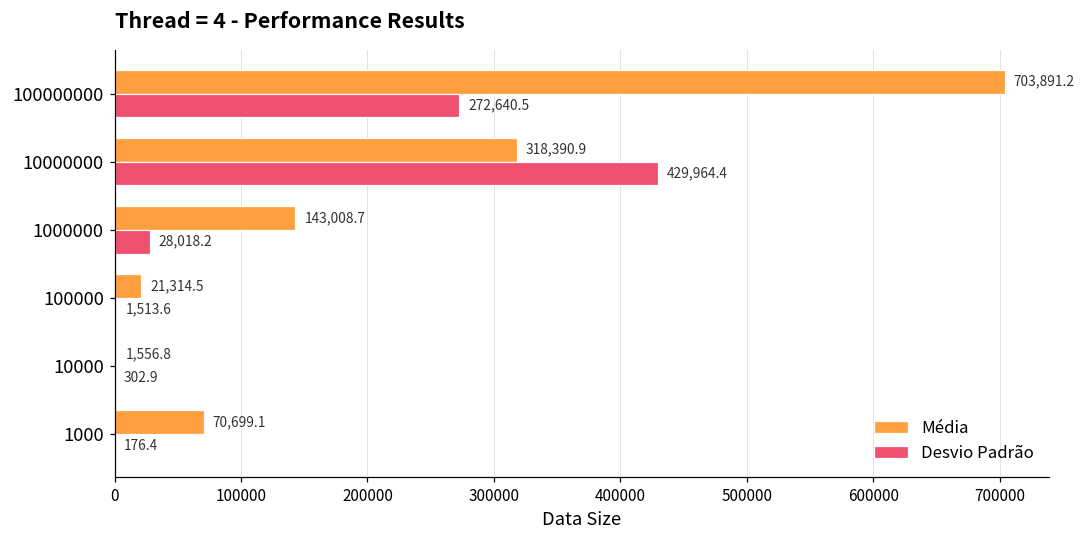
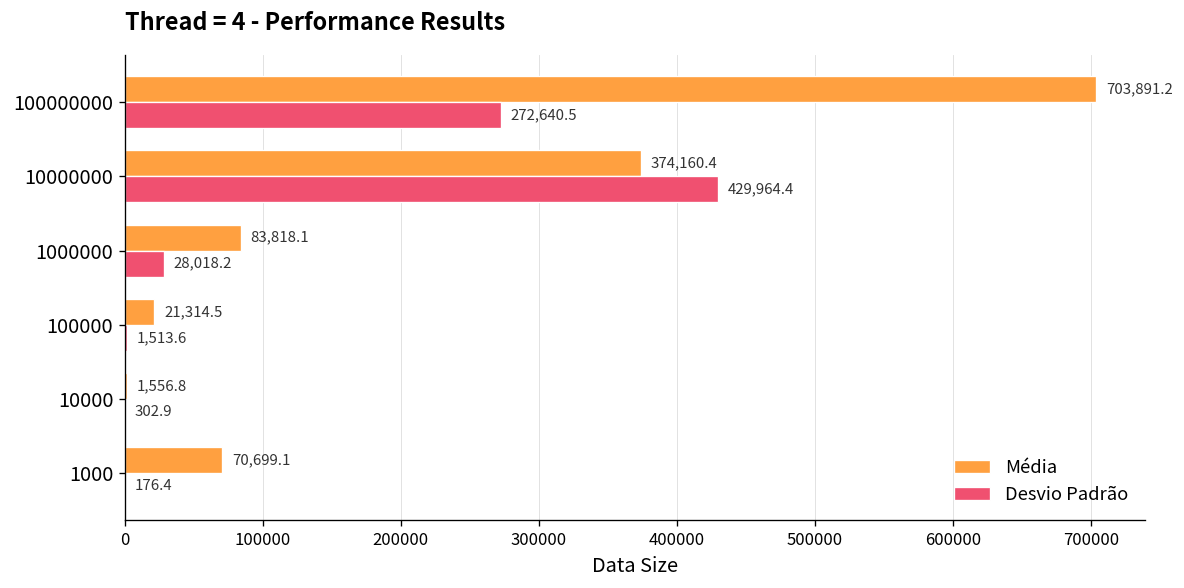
Média, 10000000: 318,390.9 -> 374,160.4
Média, 1000000: 143,008.7 -> 83,818.1
